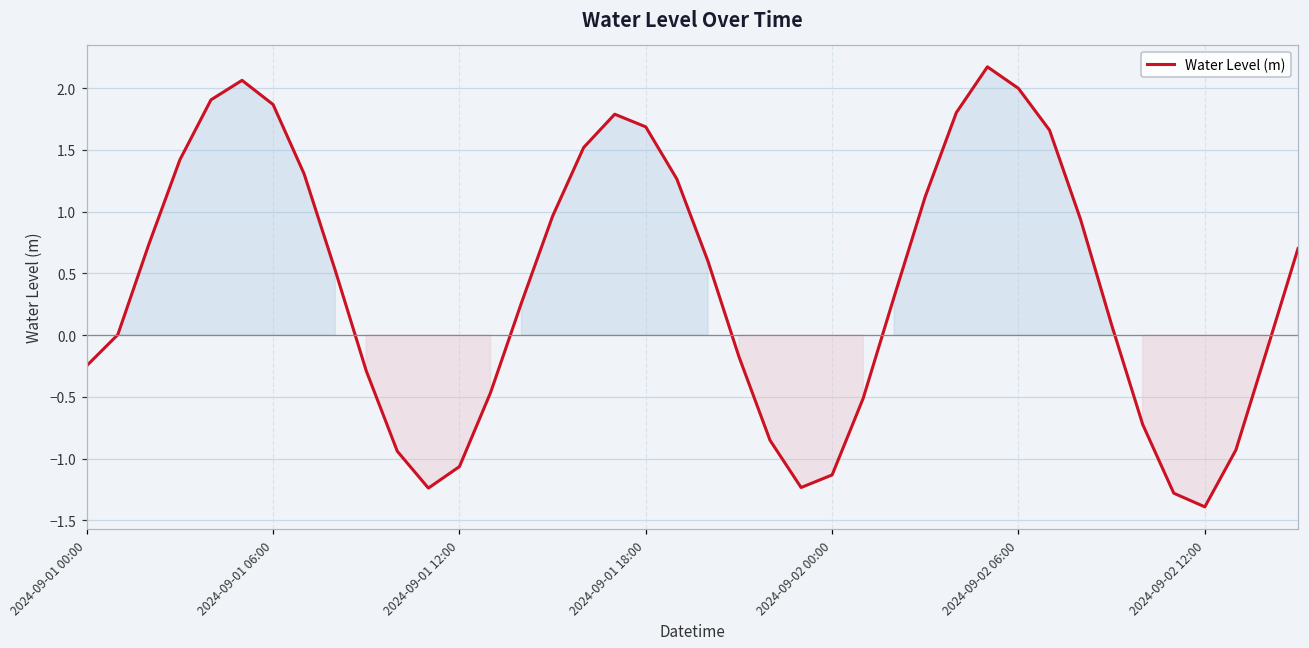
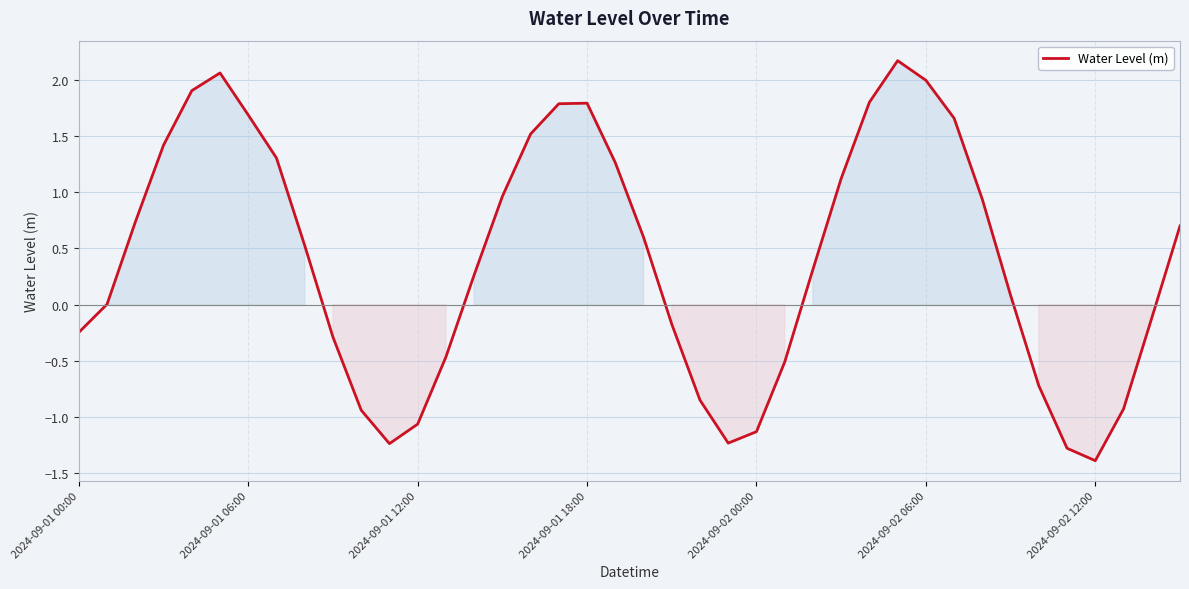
2024-09-01 06:00: 1.87 -> 1.69
2024-09-01 18:00: 1.69 -> 1.79
